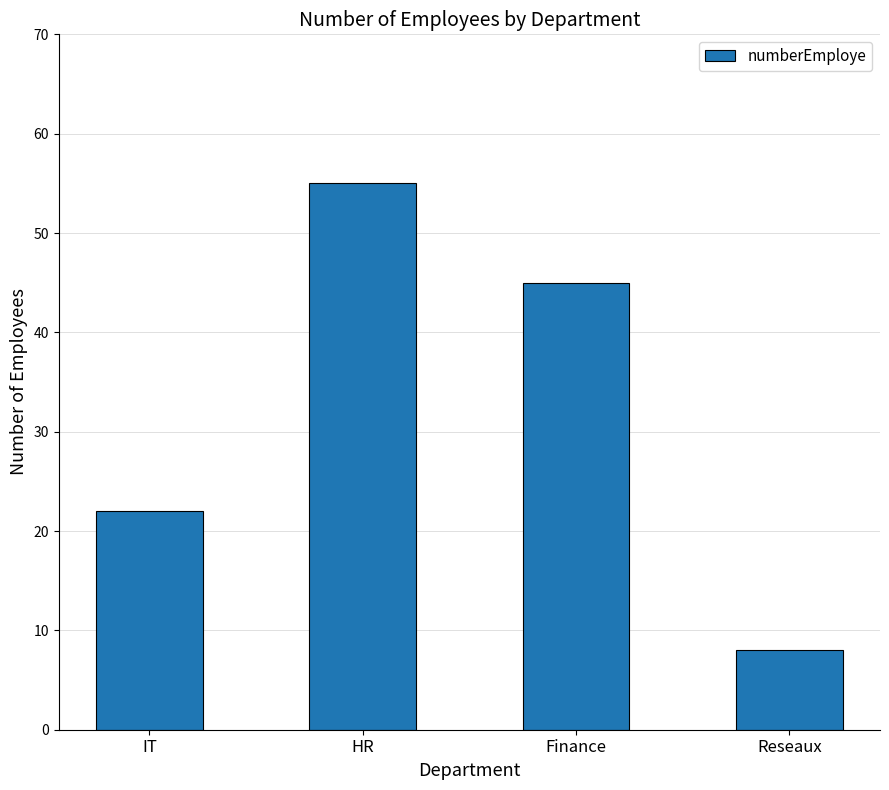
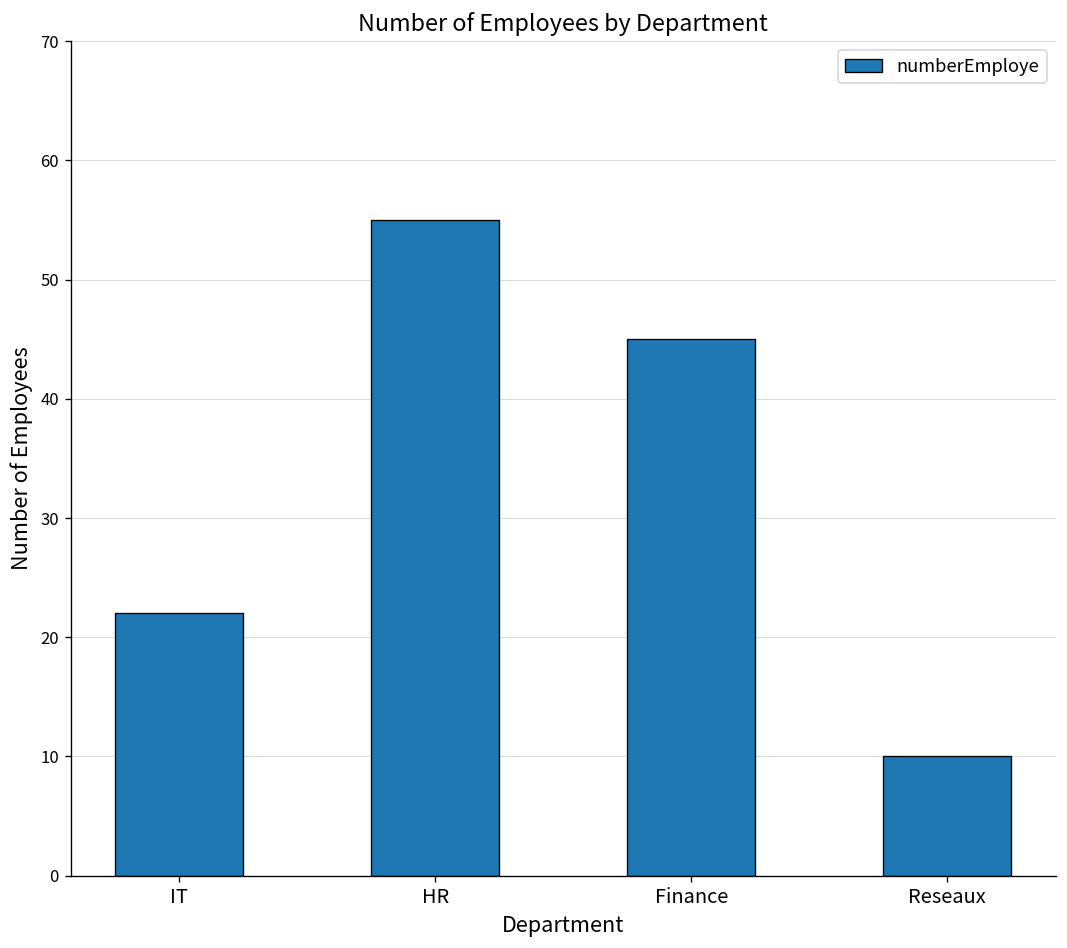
Reseaux: 8 -> 10
